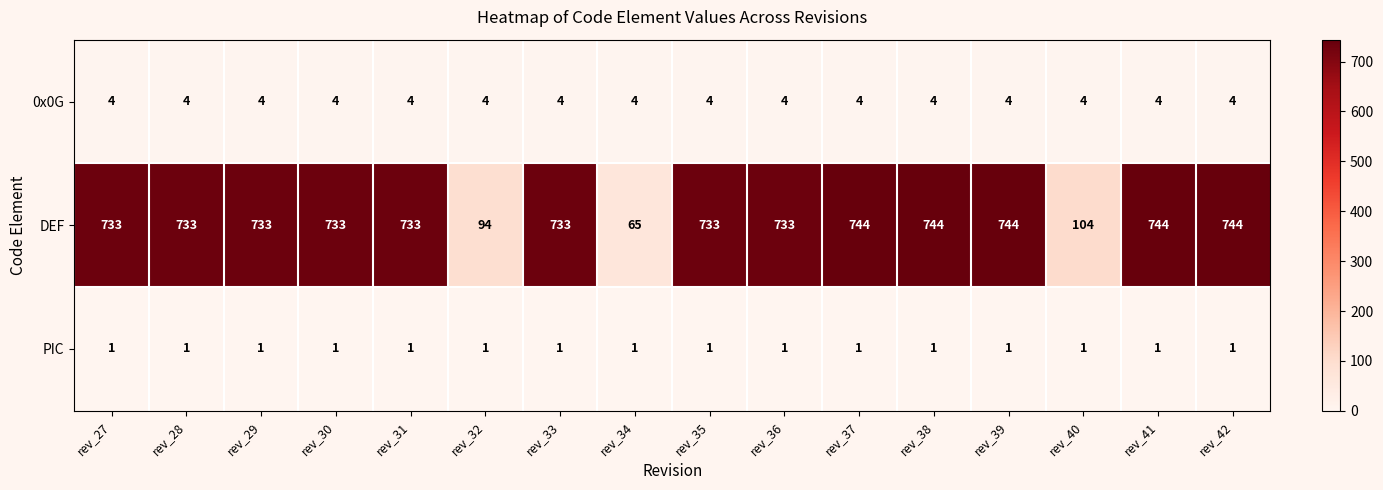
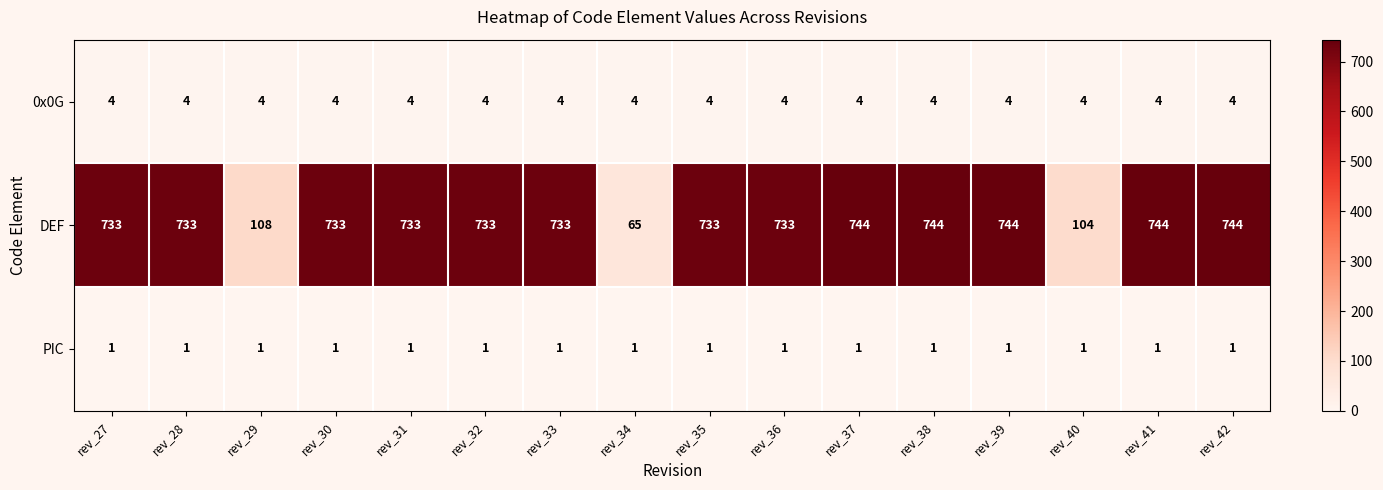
DEF, rev_29: 733 -> 108
DEF, rev_32: 94 -> 733
